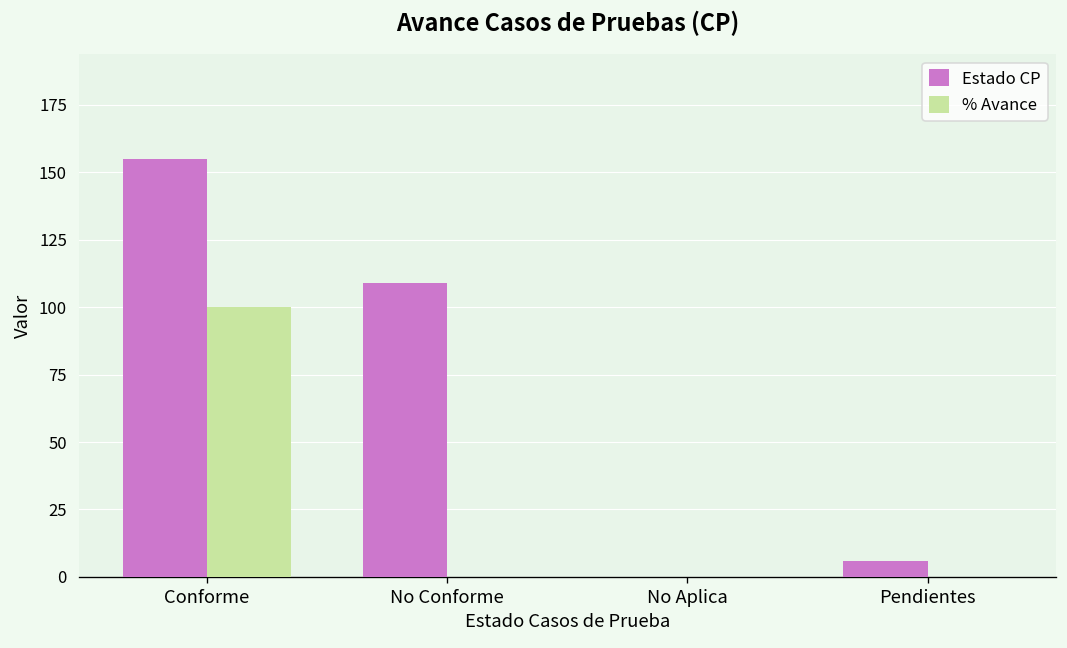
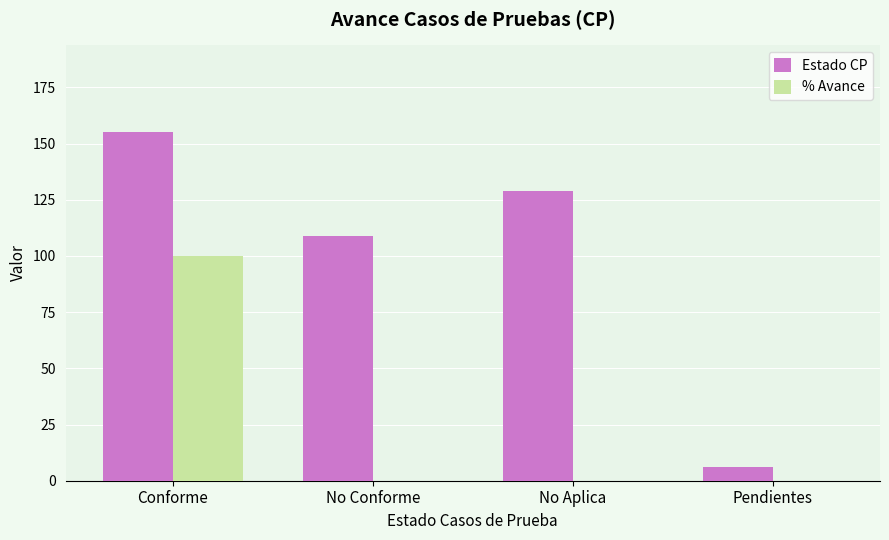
Estado CP, No Aplica: 0 -> 129
